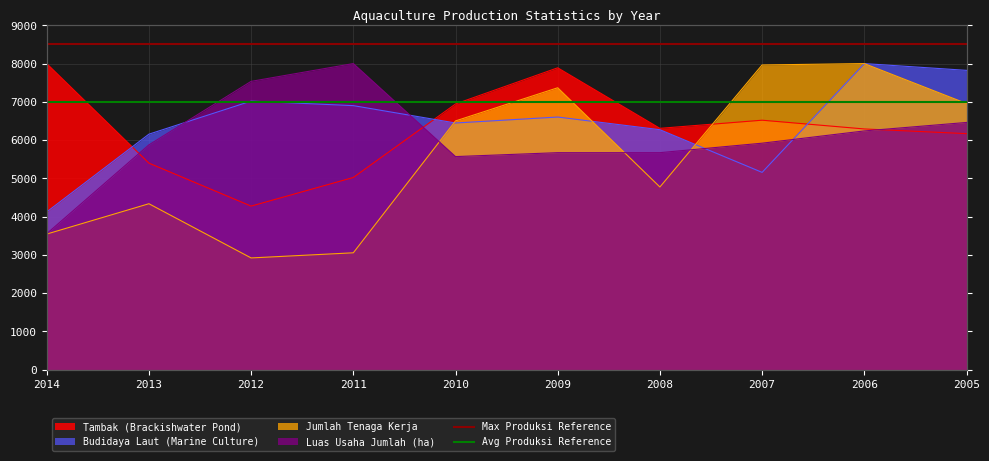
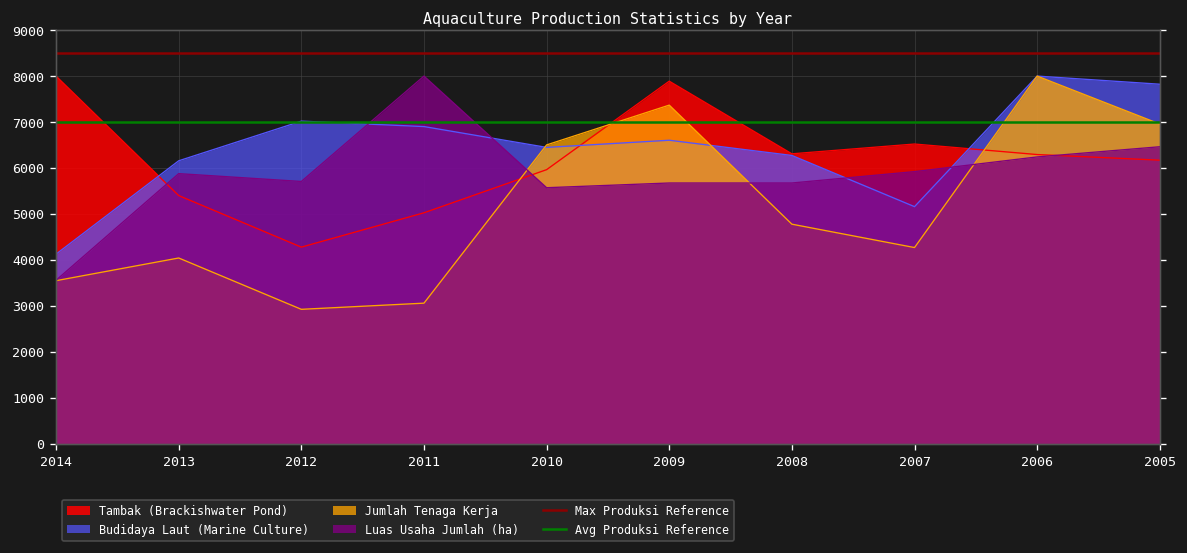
Jumlah Tenaga Kerja, 2013: 4300 -> 4000
Luas Usaha Jumlah (ha), 2012: 7500 -> 5700
Tambak (Brackishwater Pond), 2010: 6900 -> 6000
Jumlah Tenaga Kerja, 2007: 8000 -> 4300
